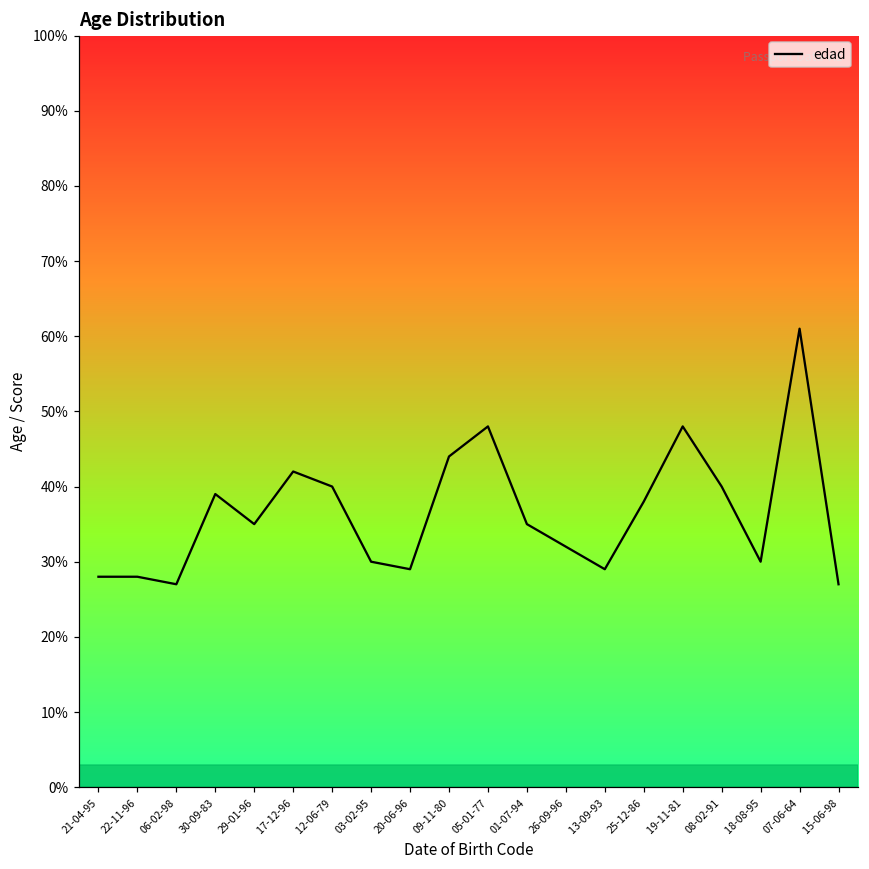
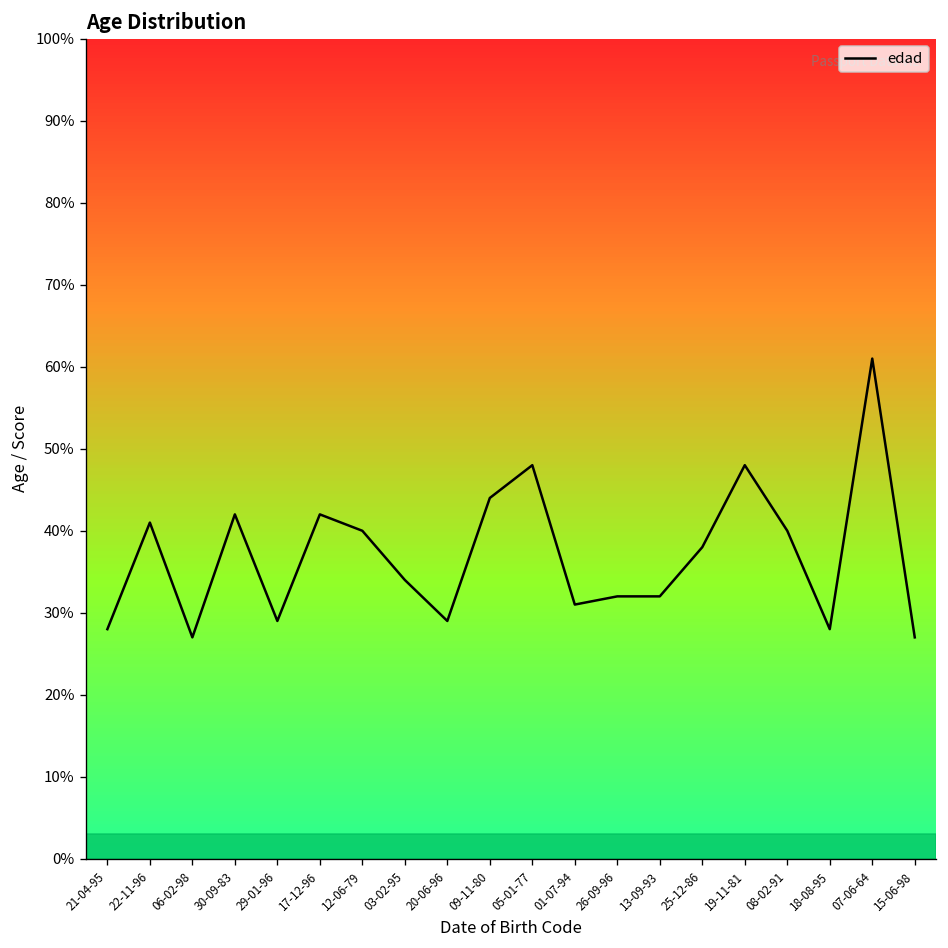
22-11-96: 28% -> 41%
30-09-83: 39% -> 42%
29-01-96: 35% -> 29%
03-02-95: 30% -> 34%
01-07-94: 35% -> 31%
13-09-93: 29% -> 32%
18-08-95: 30% -> 28%
